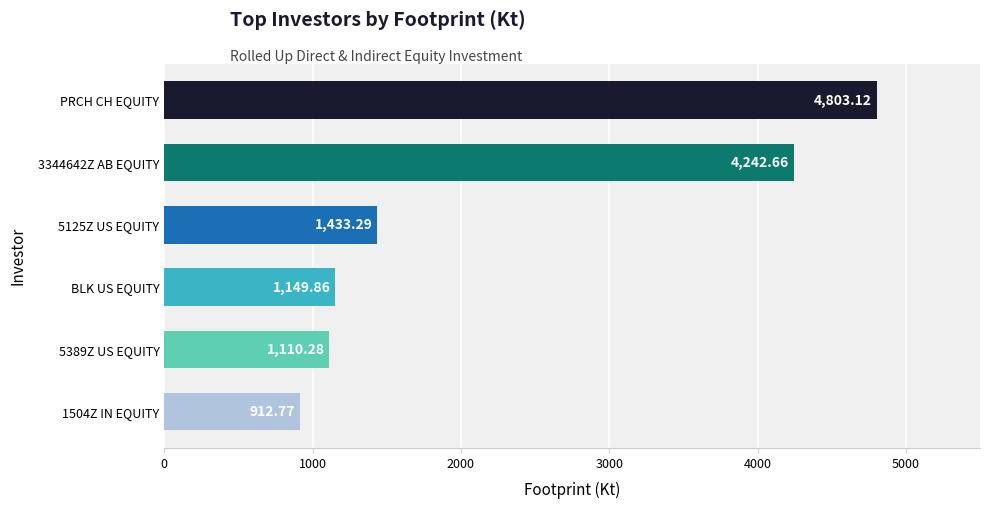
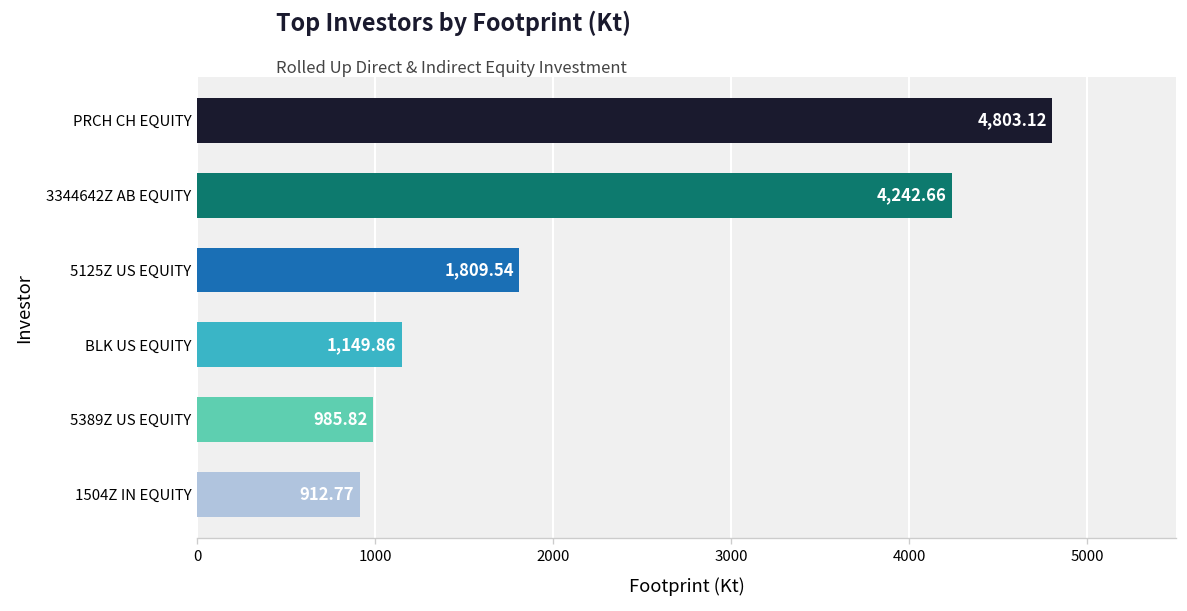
5125Z US EQUITY: 1,433.29 -> 1,809.54
5389Z US EQUITY: 1,110.28 -> 985.82
